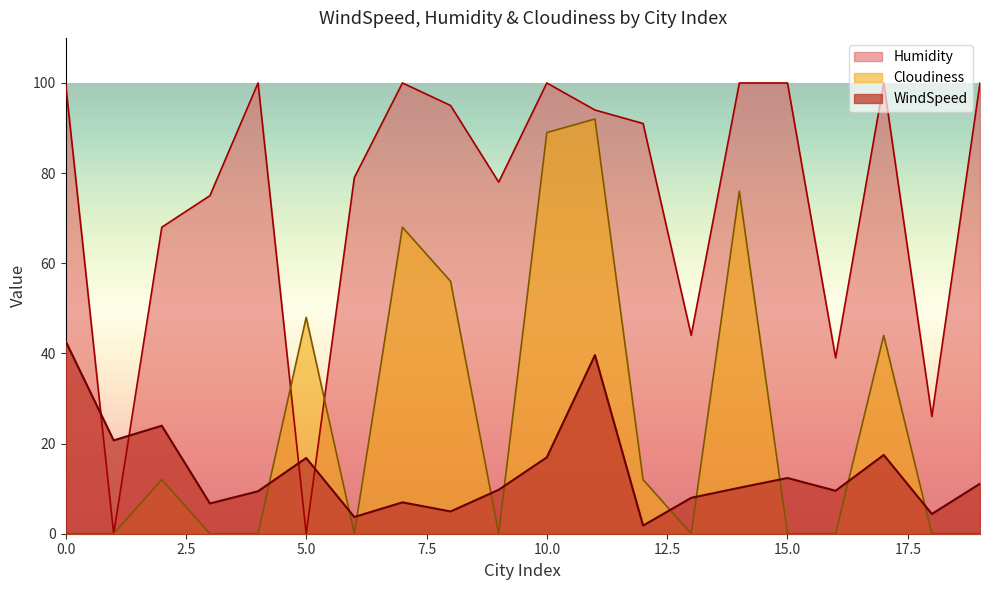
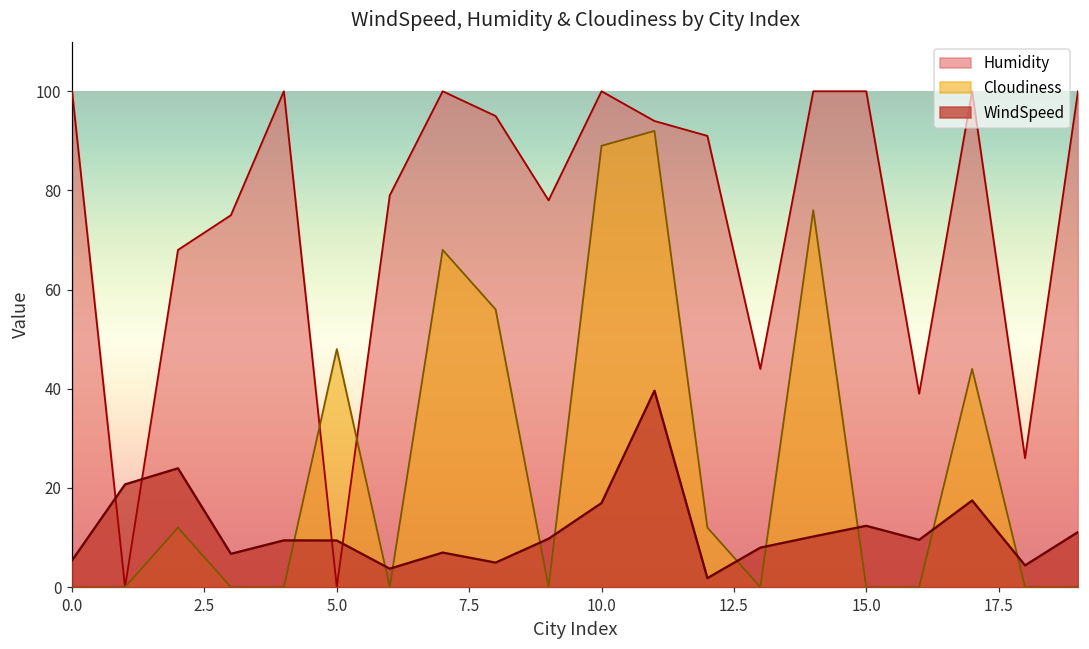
WindSpeed, 0.0: 43 -> 5
WindSpeed, 5.0: 17 -> 9
